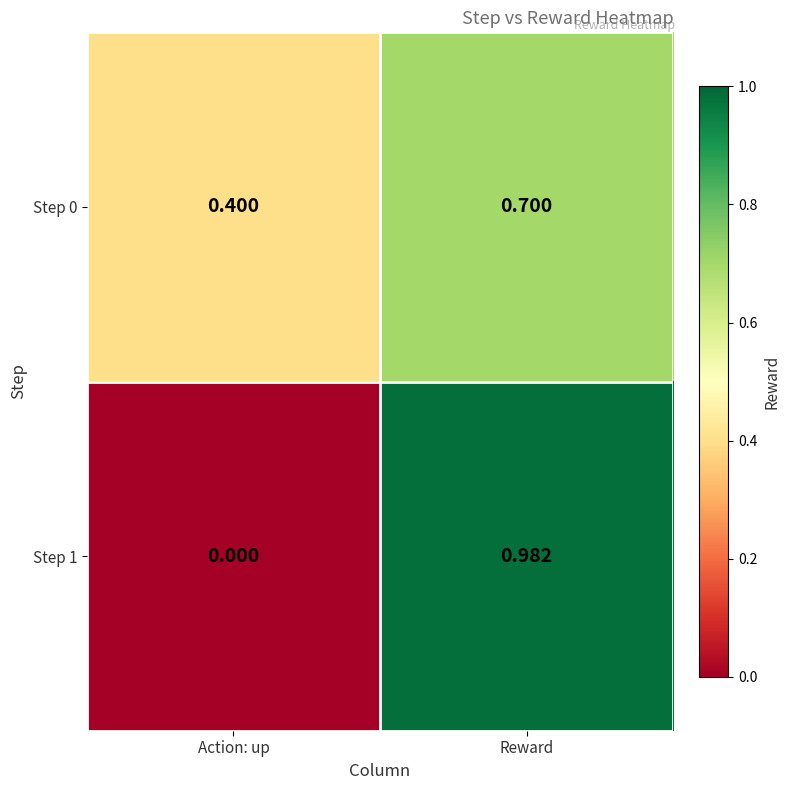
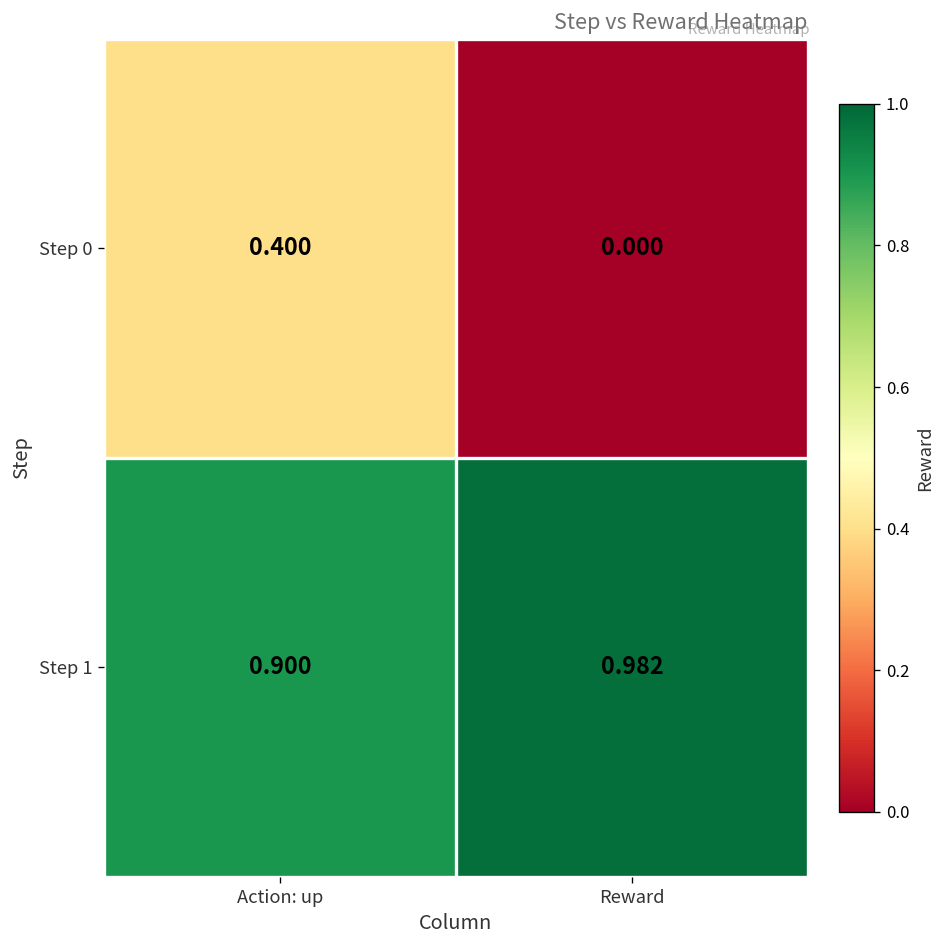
Step 0, Reward: 0.700 -> 0.000
Step 1, Action: up: 0.000 -> 0.900
